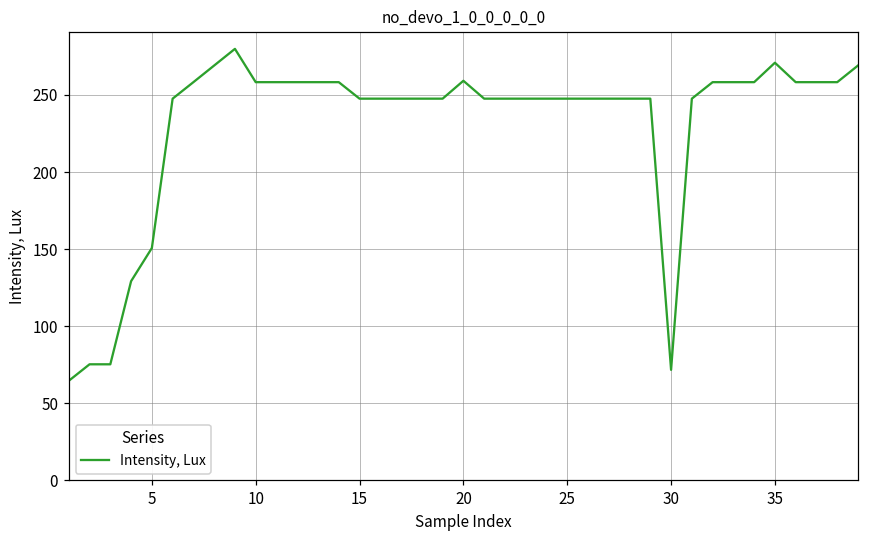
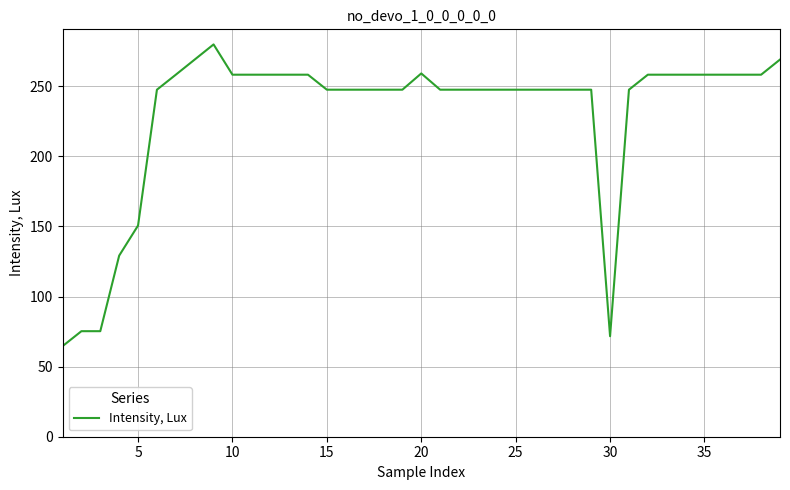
35: 271 -> 258
